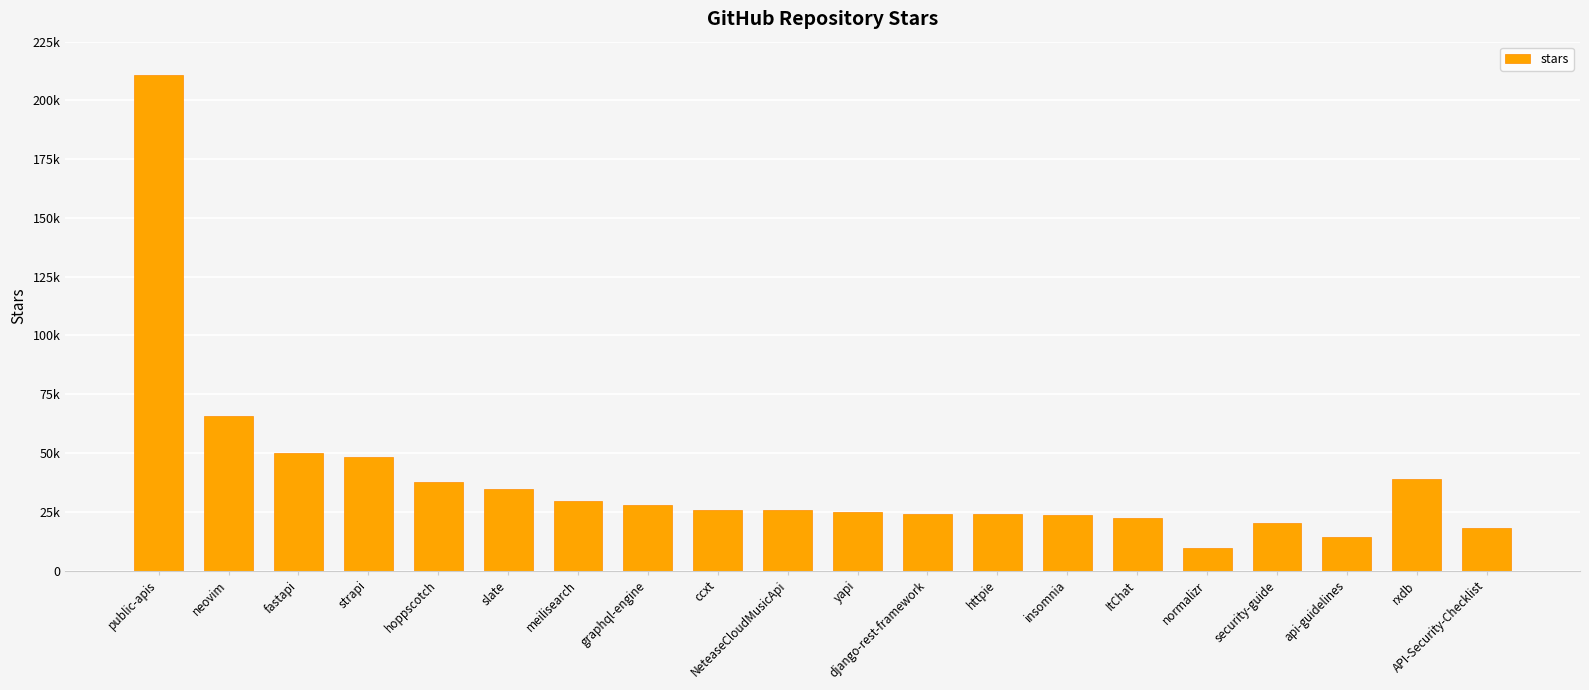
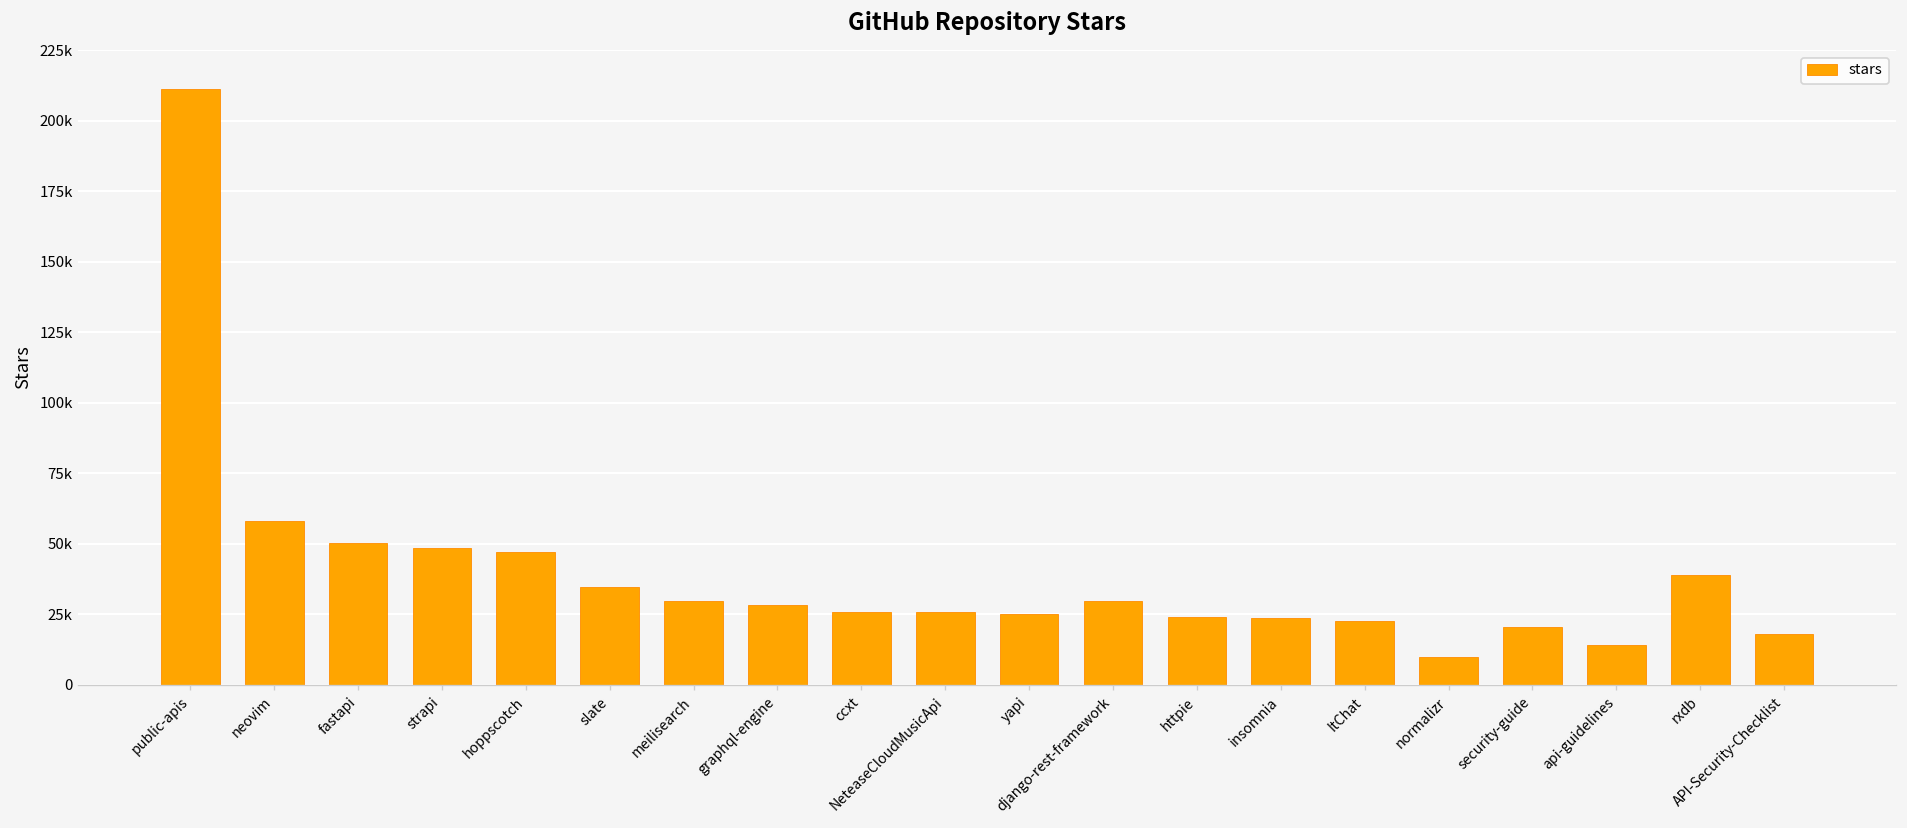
neovim: 66000 -> 58000
hoppscotch: 38000 -> 47000
django-rest-framework: 24000 -> 30000
